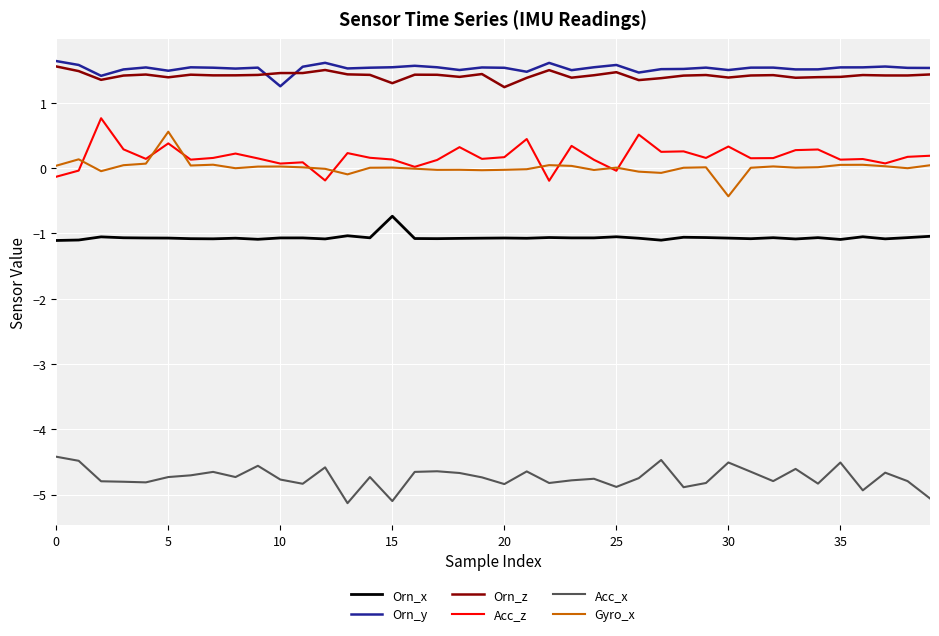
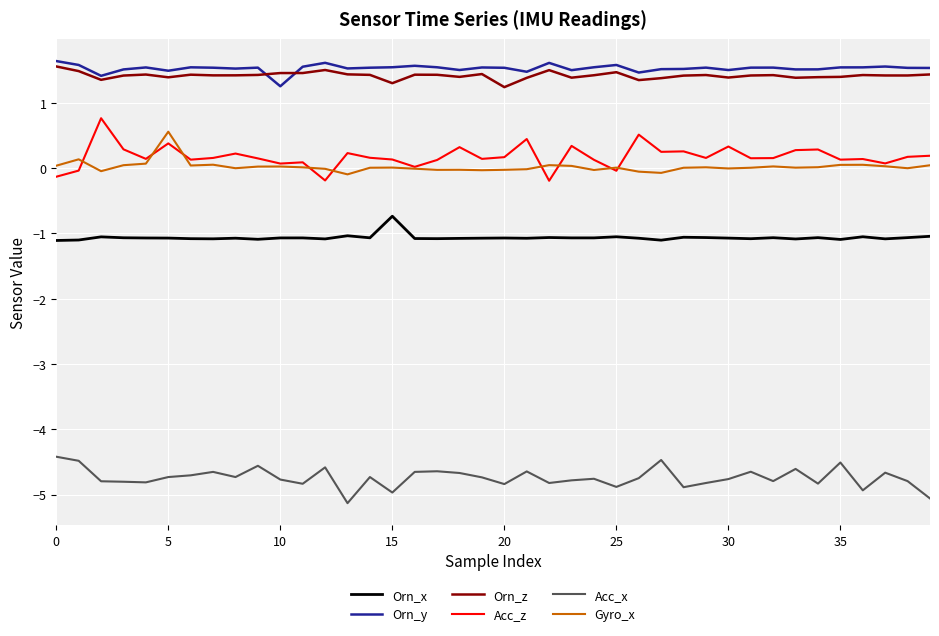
Acc_x, 15: -5.1 -> -5.0
Acc_x, 30: -4.5 -> -4.8
Gyro_x, 30: -0.4 -> 0.0
